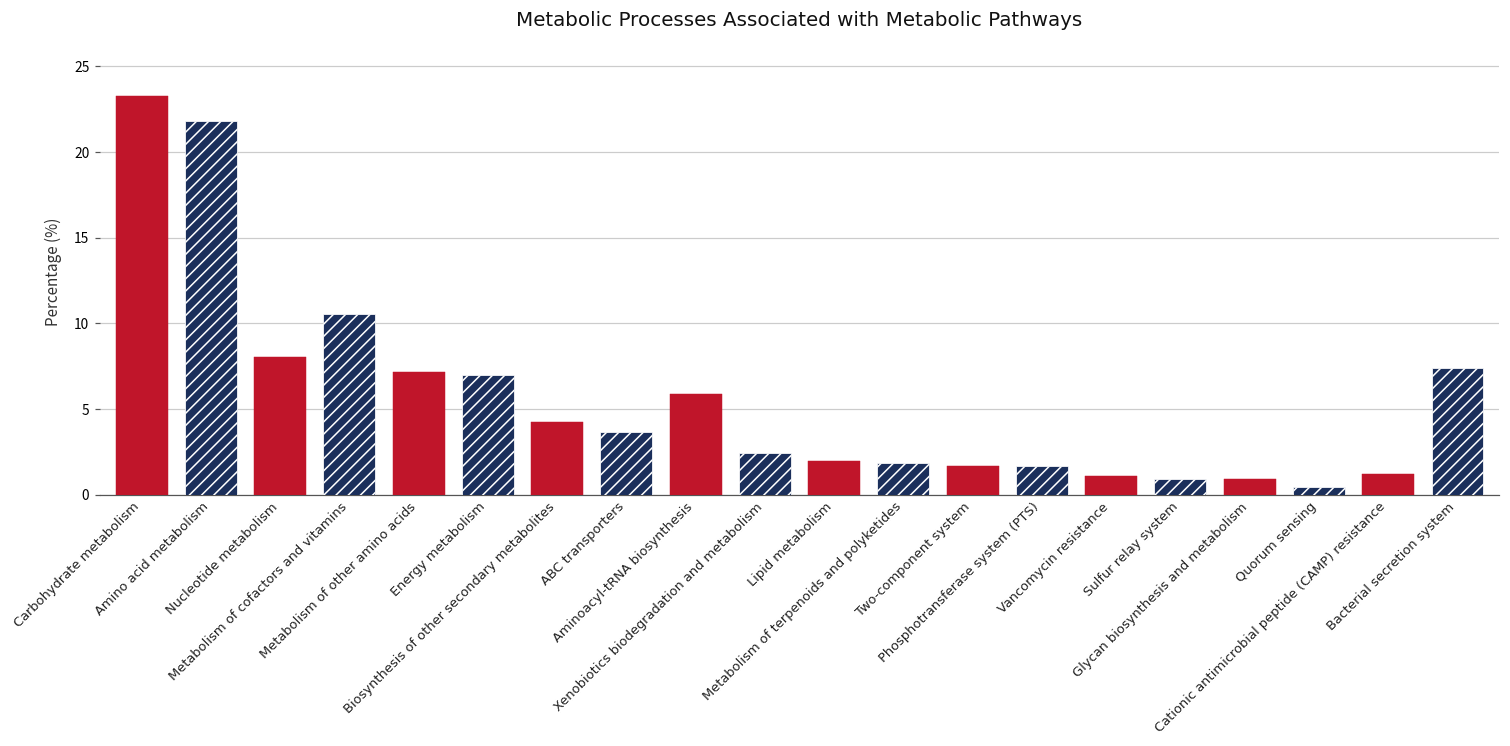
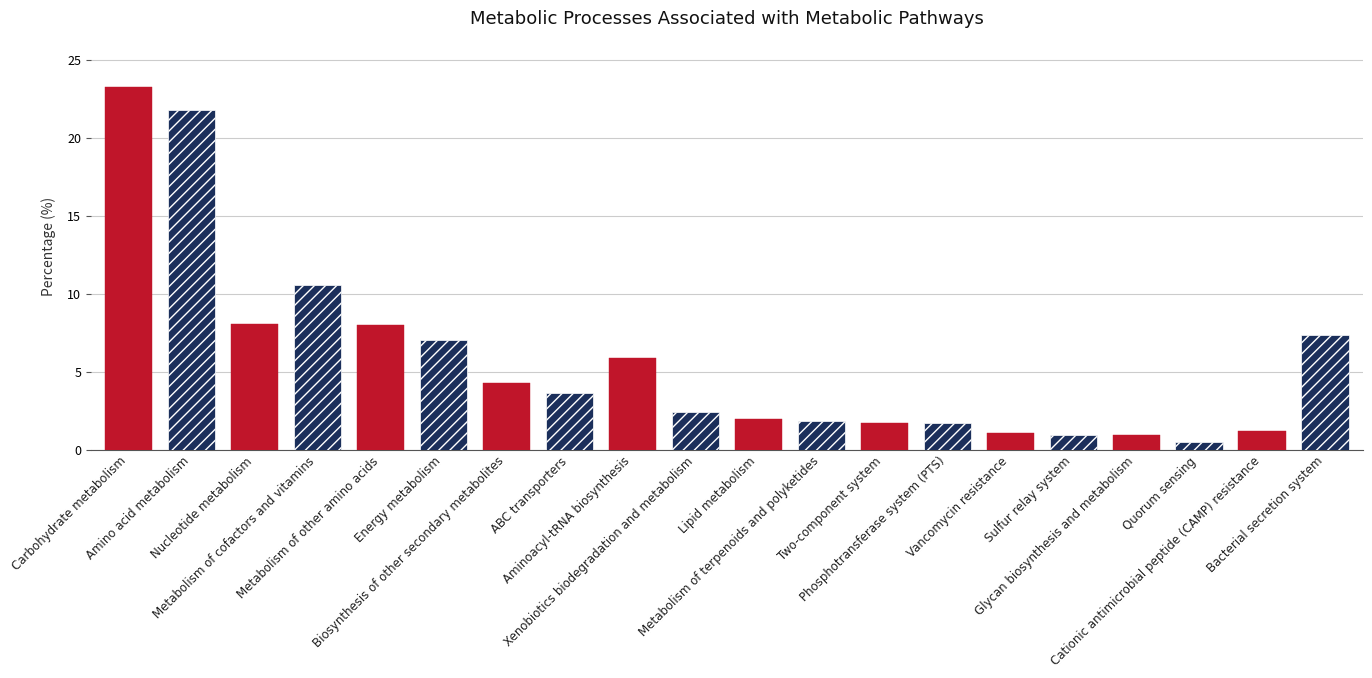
Metabolism of other amino acids: 7.2 -> 8.0
